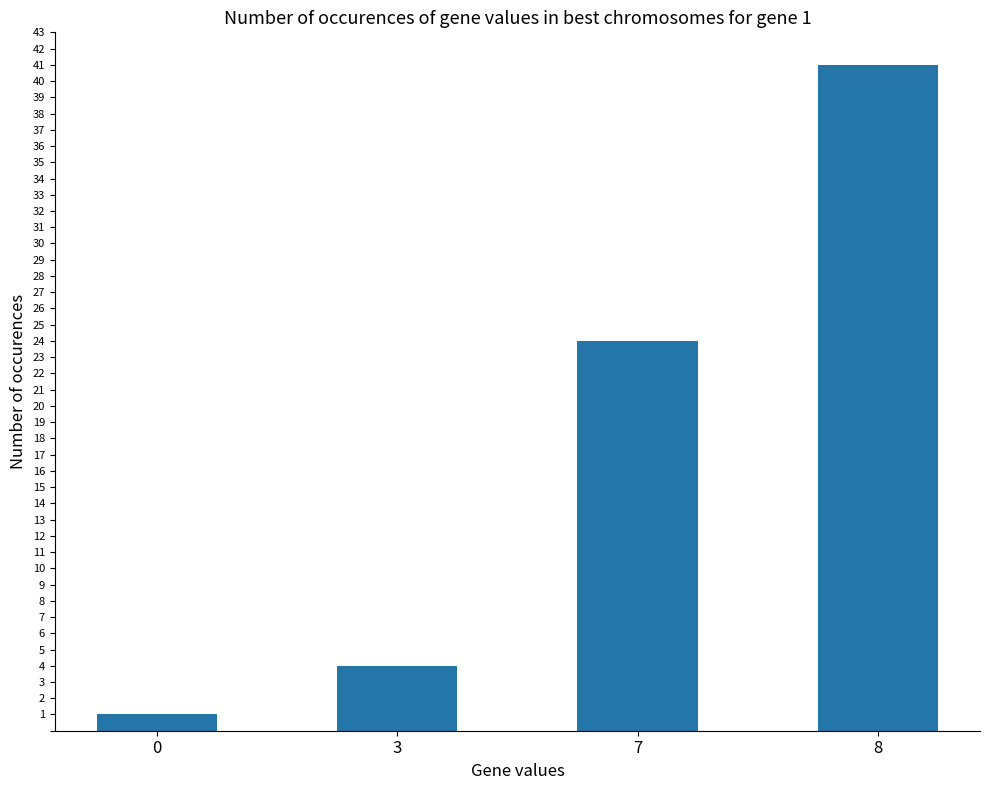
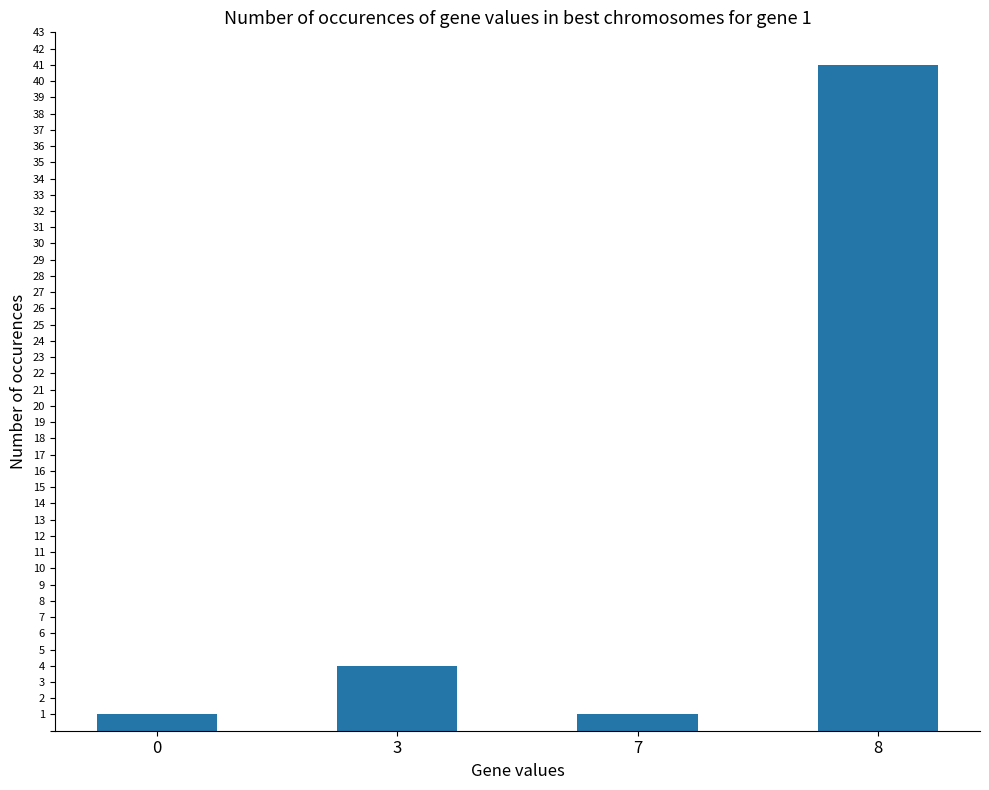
7: 24 -> 1
